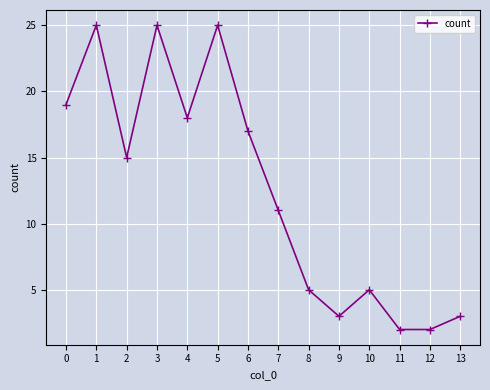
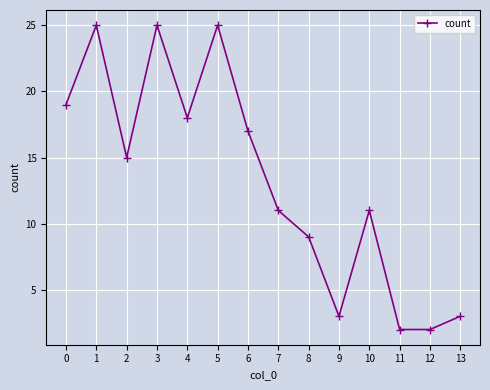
8: 5 -> 9
10: 5 -> 11
